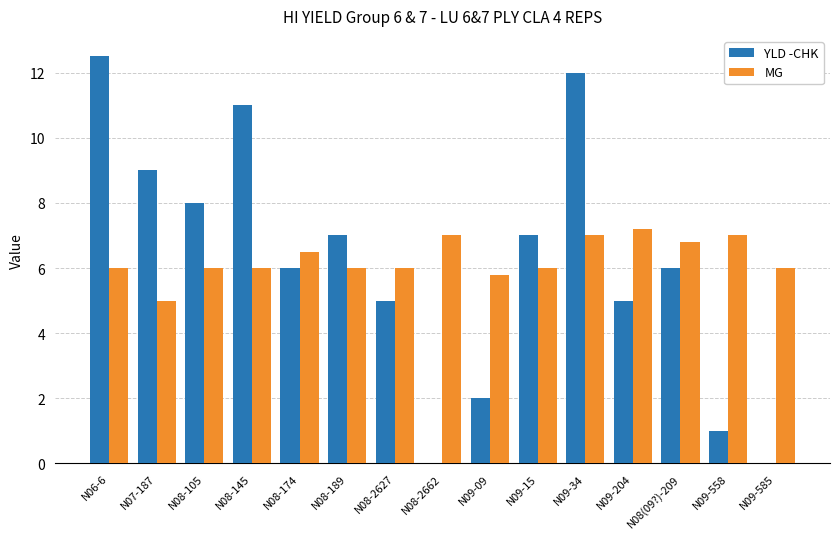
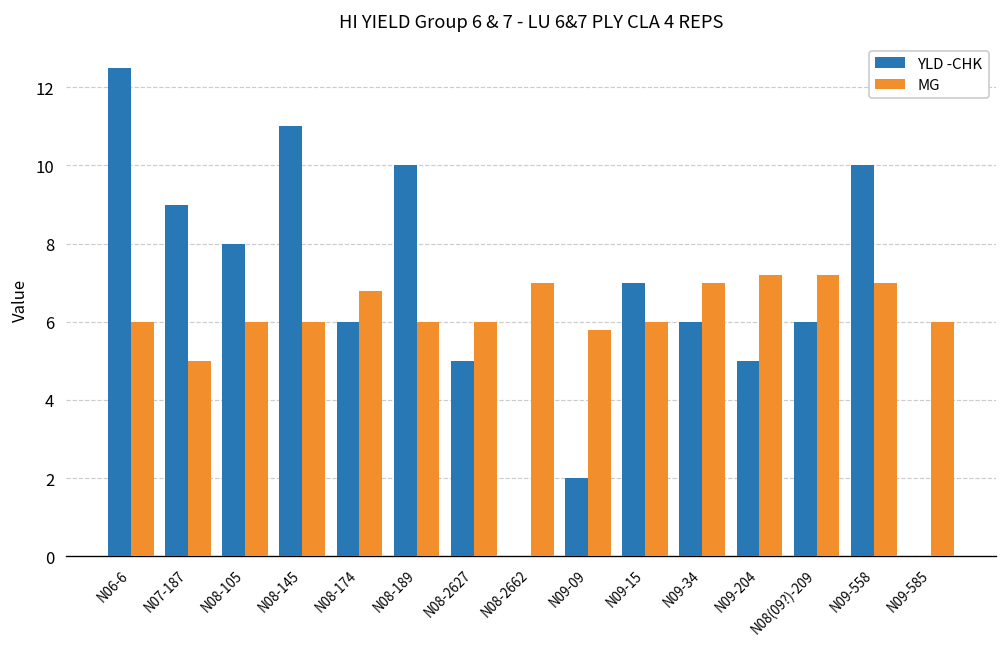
MG, N08-174: 6.5 -> 6.8
YLD -CHK, N08-189: 7 -> 10
YLD -CHK, N09-34: 12 -> 6
MG, N08(09?)-209: 6.8 -> 7.2
YLD -CHK, N09-558: 1 -> 10
